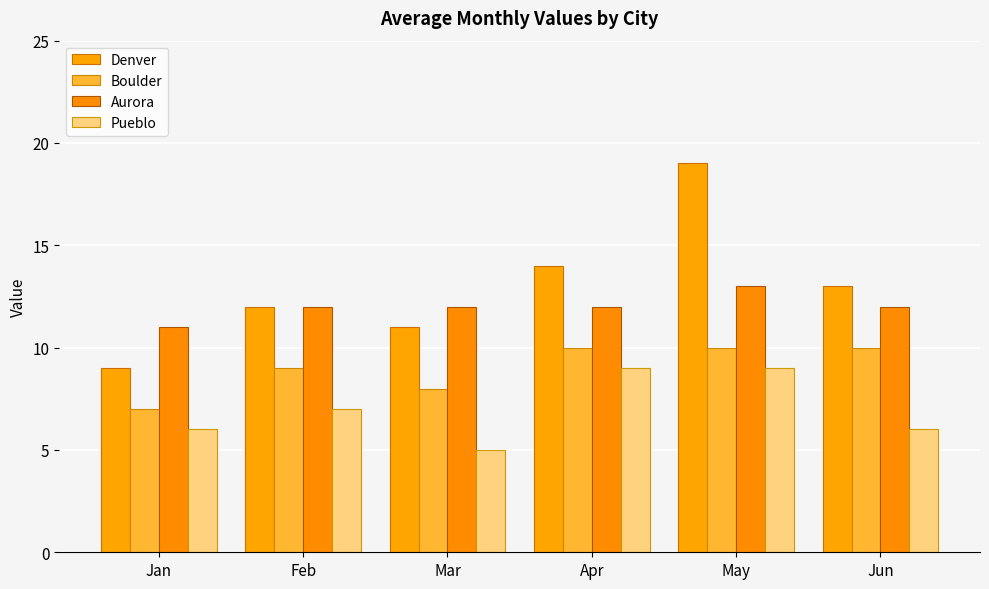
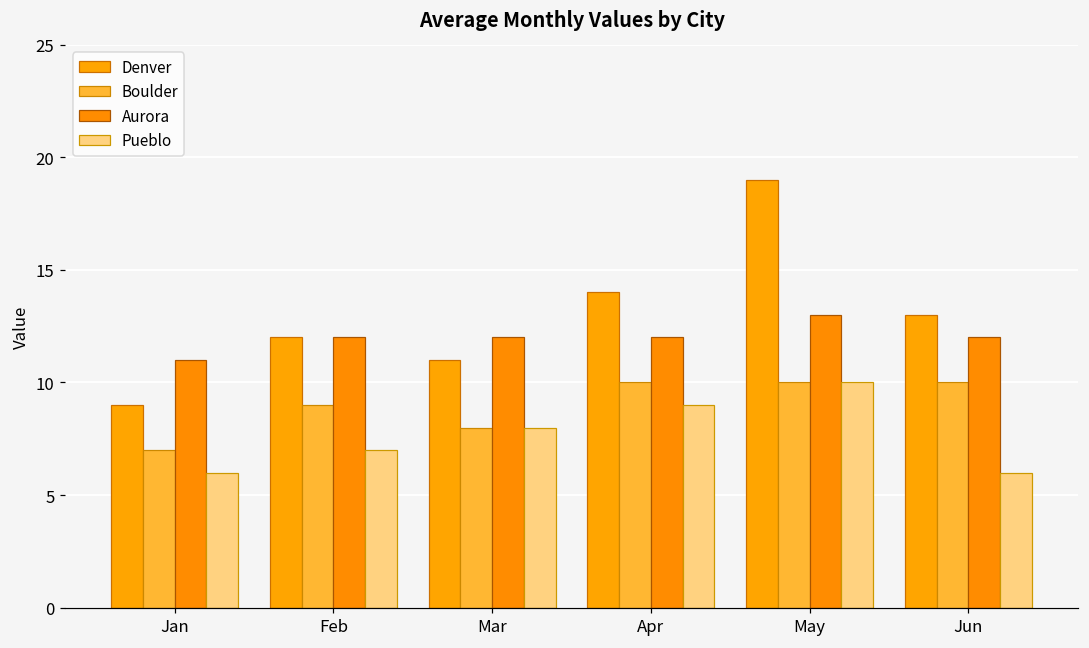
Pueblo, Mar: 5 -> 8
Pueblo, May: 9 -> 10
